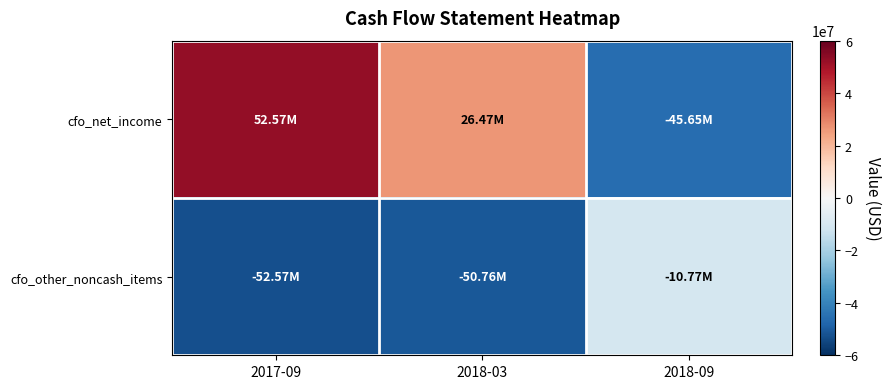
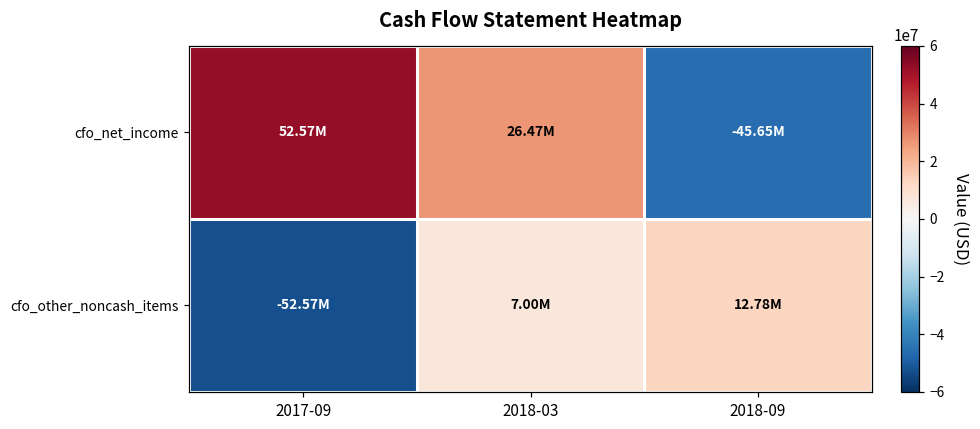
cfo_other_noncash_items, 2018-03: -50.76M -> 7.00M
cfo_other_noncash_items, 2018-09: -10.77M -> 12.78M
